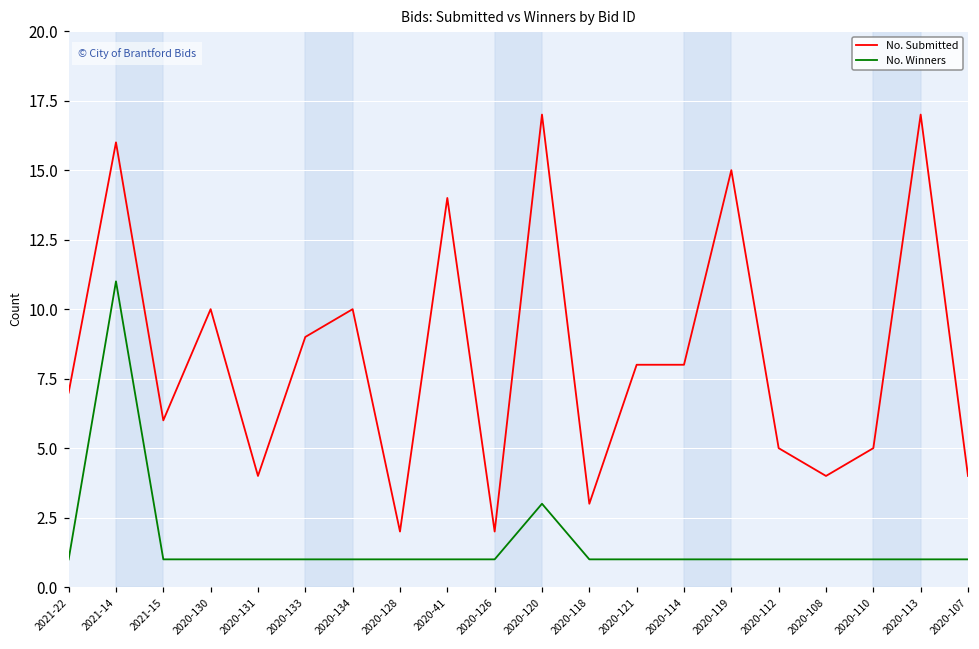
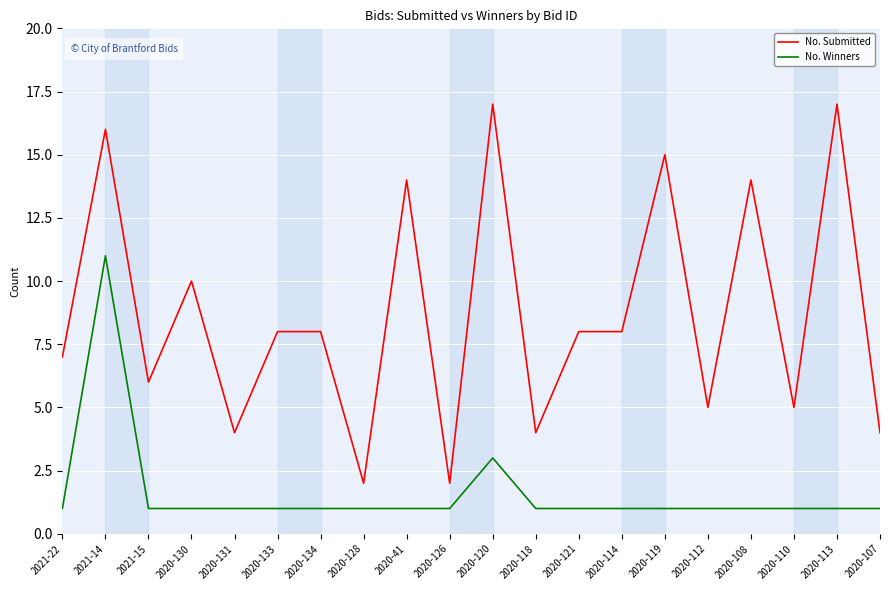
No. Submitted, 2020-133: 9 -> 8
No. Submitted, 2020-134: 10 -> 8
No. Submitted, 2020-118: 3 -> 4
No. Submitted, 2020-108: 4 -> 14
